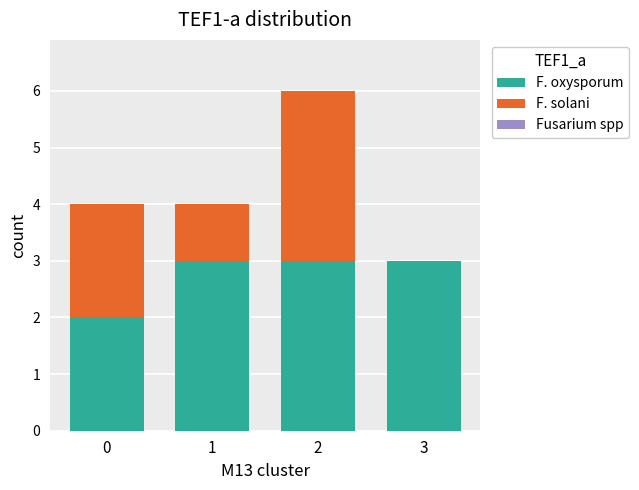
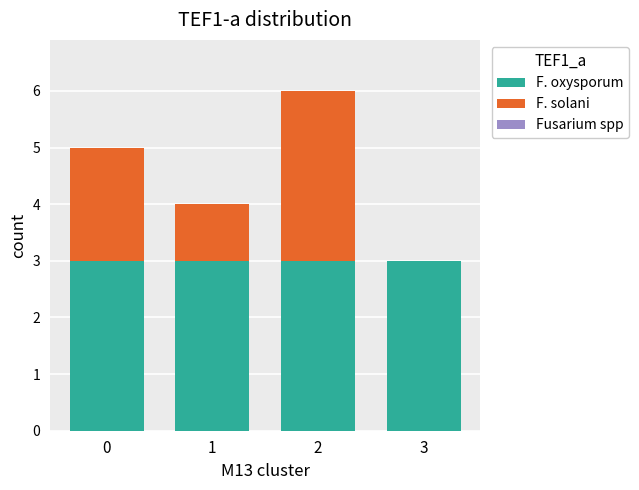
F. oxysporum, 0: 2 -> 3
